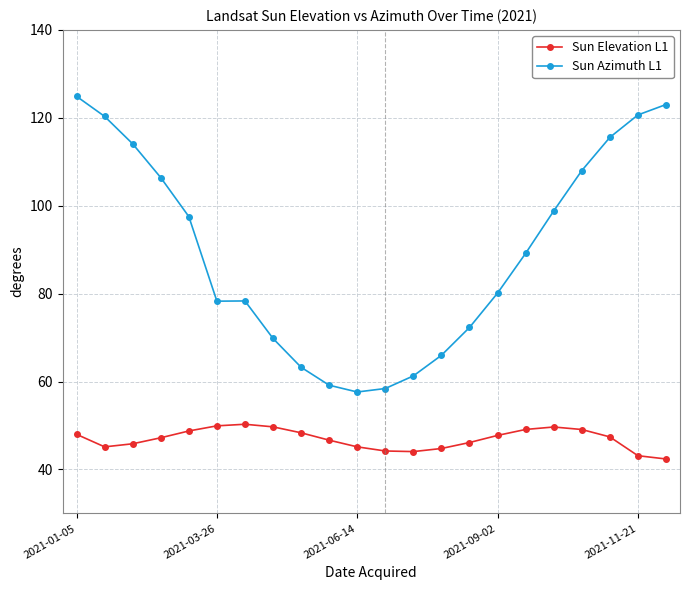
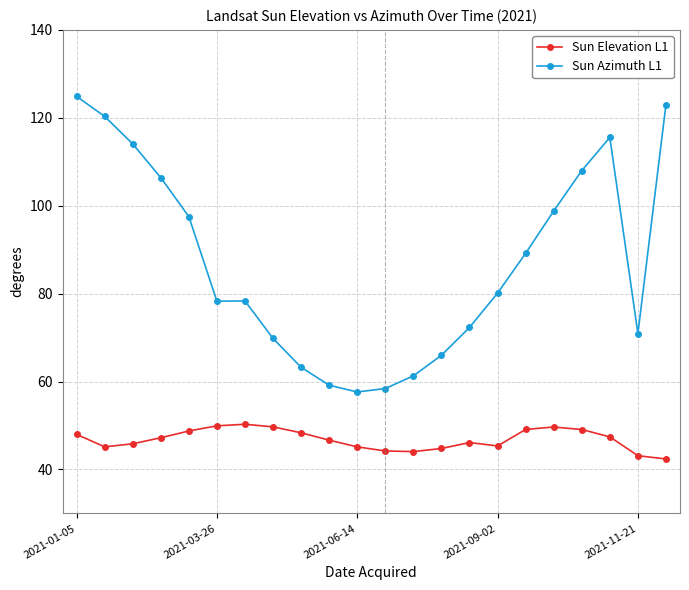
Sun Elevation L1, 2021-09-02: 48 -> 45
Sun Azimuth L1, 2021-11-21: 121 -> 71
